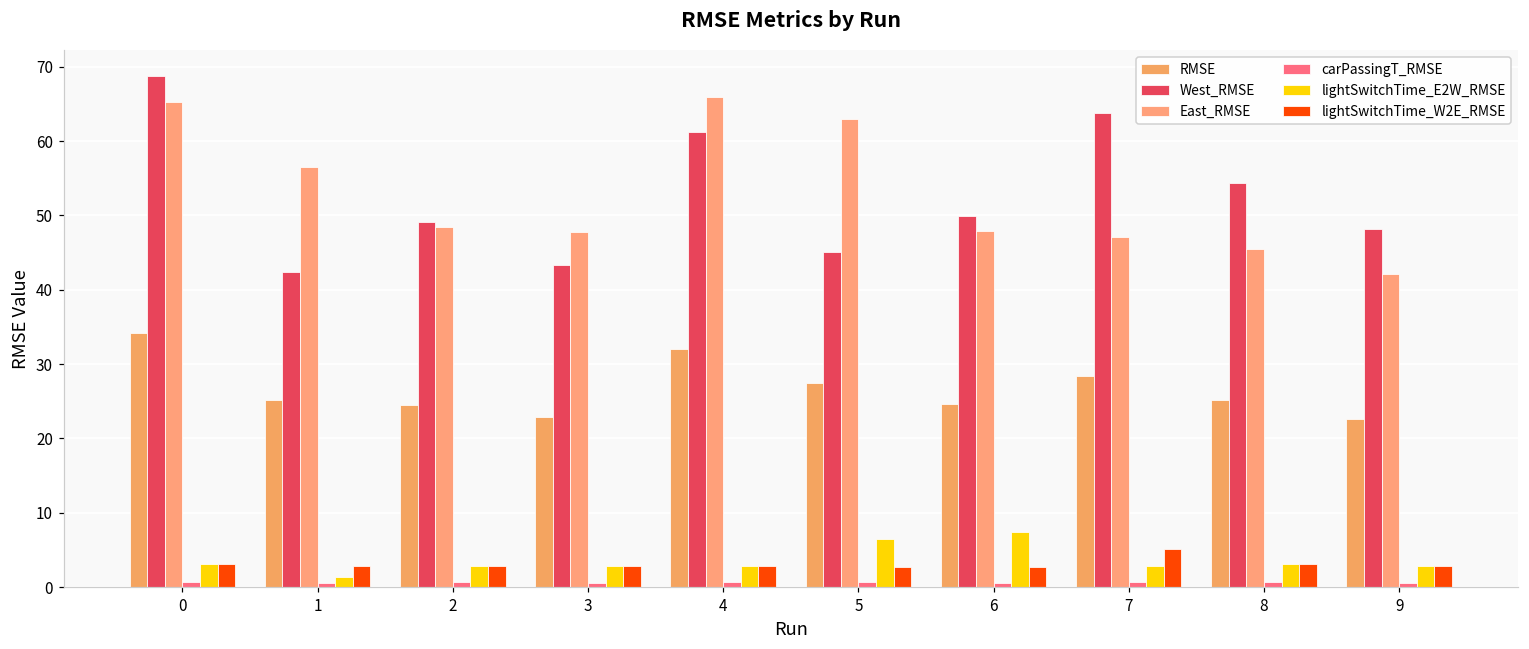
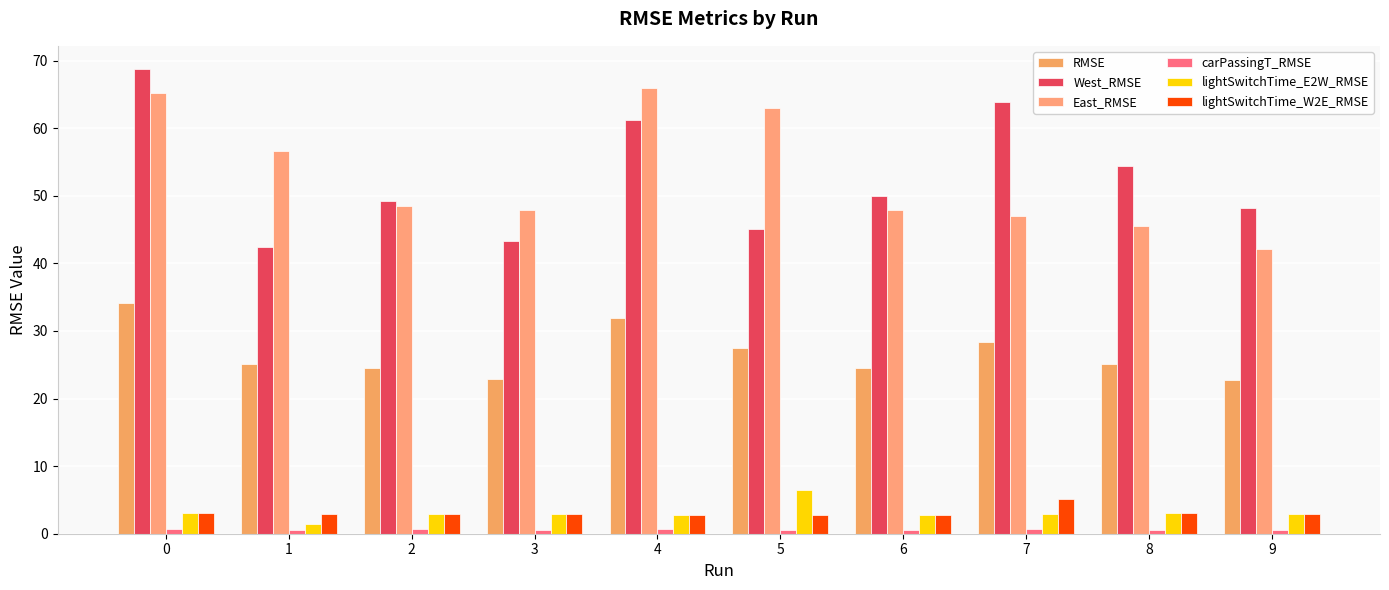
lightSwitchTime_E2W_RMSE, 6: 7 -> 3
